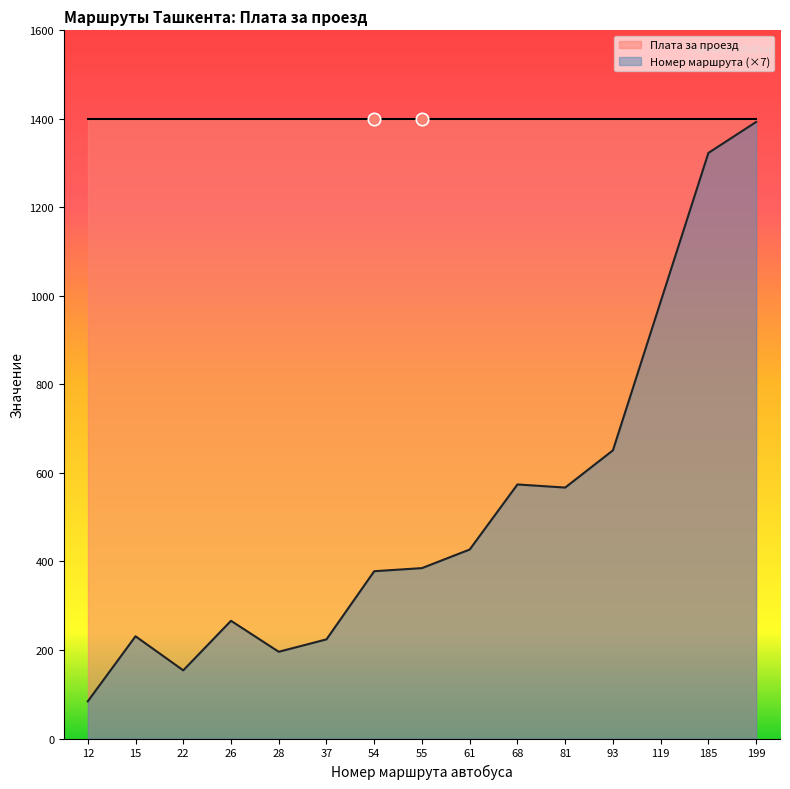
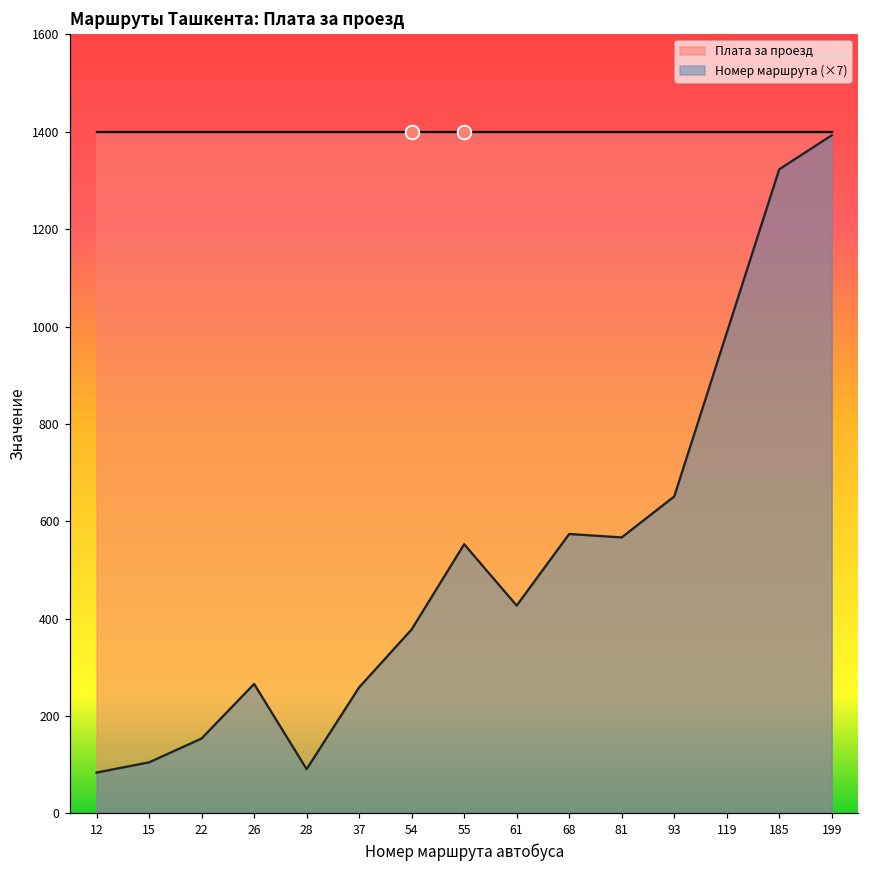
Номер маршрута (×7), 15: 230 -> 110
Номер маршрута (×7), 28: 200 -> 90
Номер маршрута (×7), 37: 220 -> 260
Номер маршрута (×7), 55: 390 -> 550
